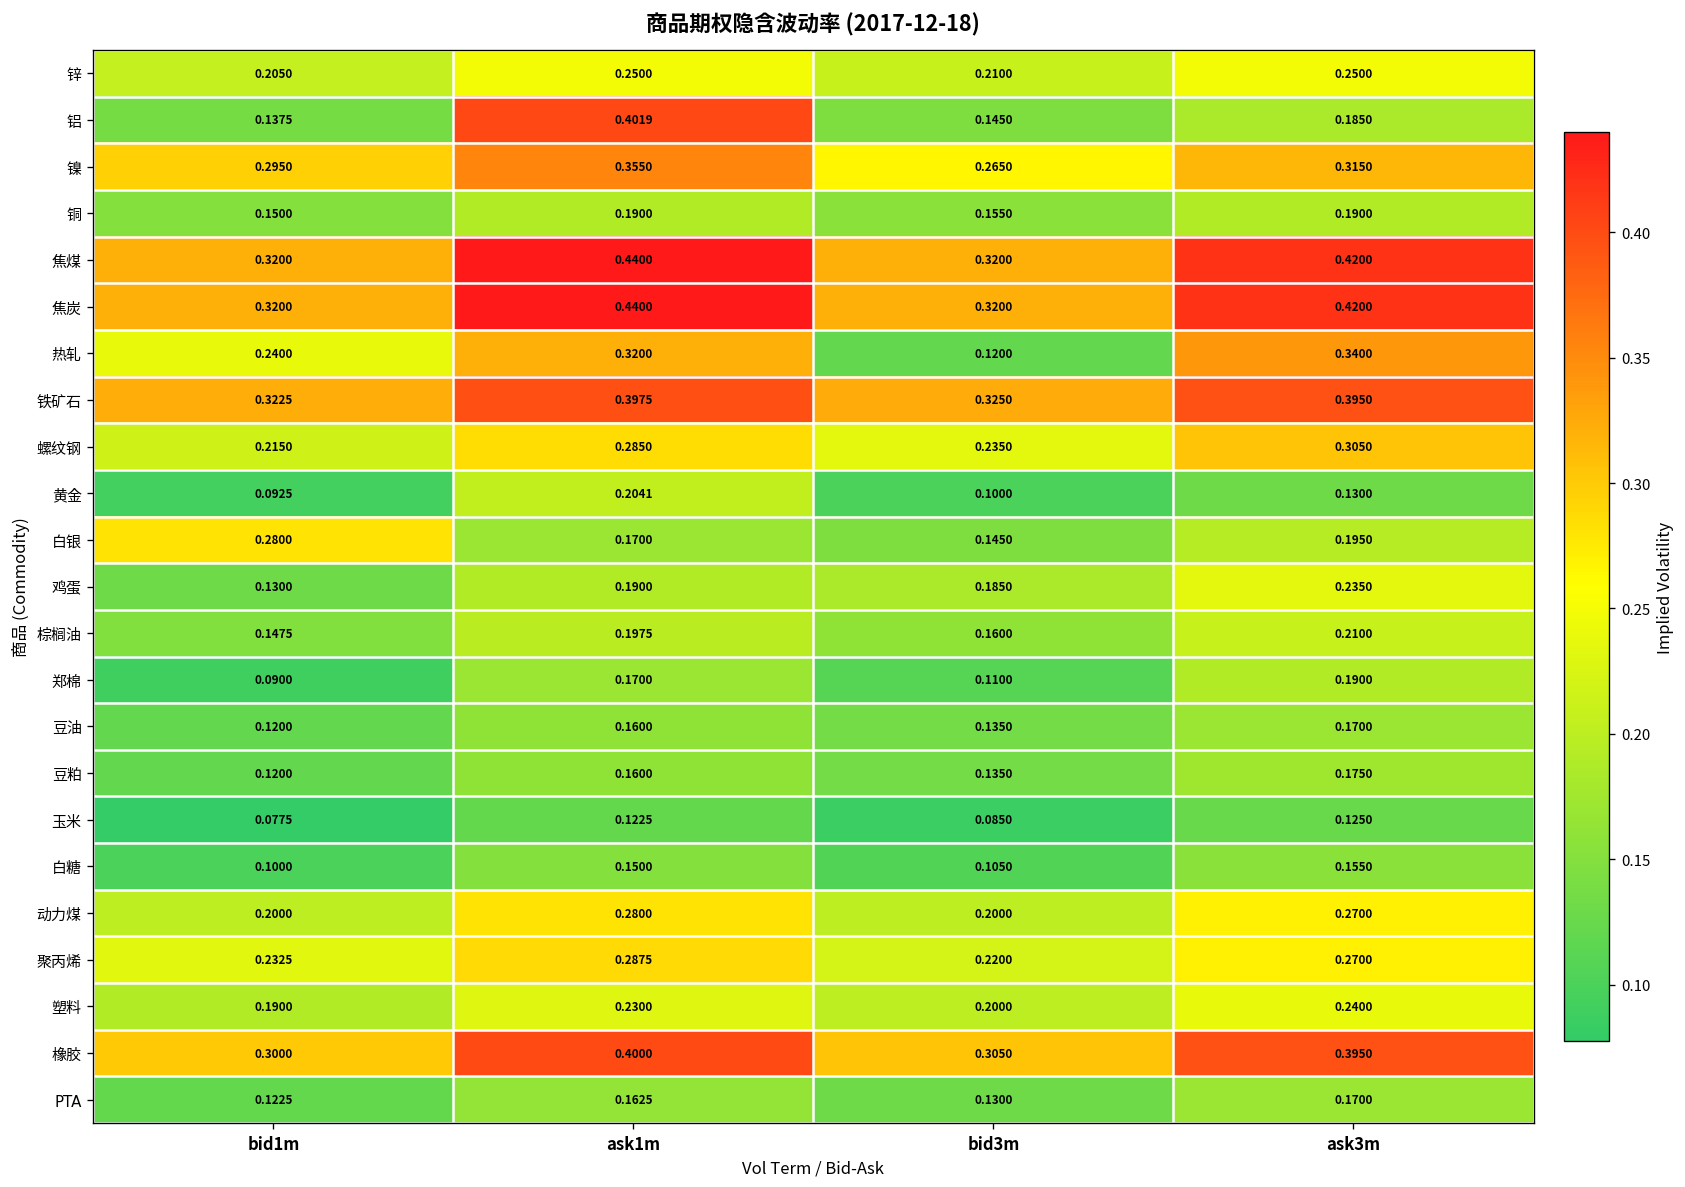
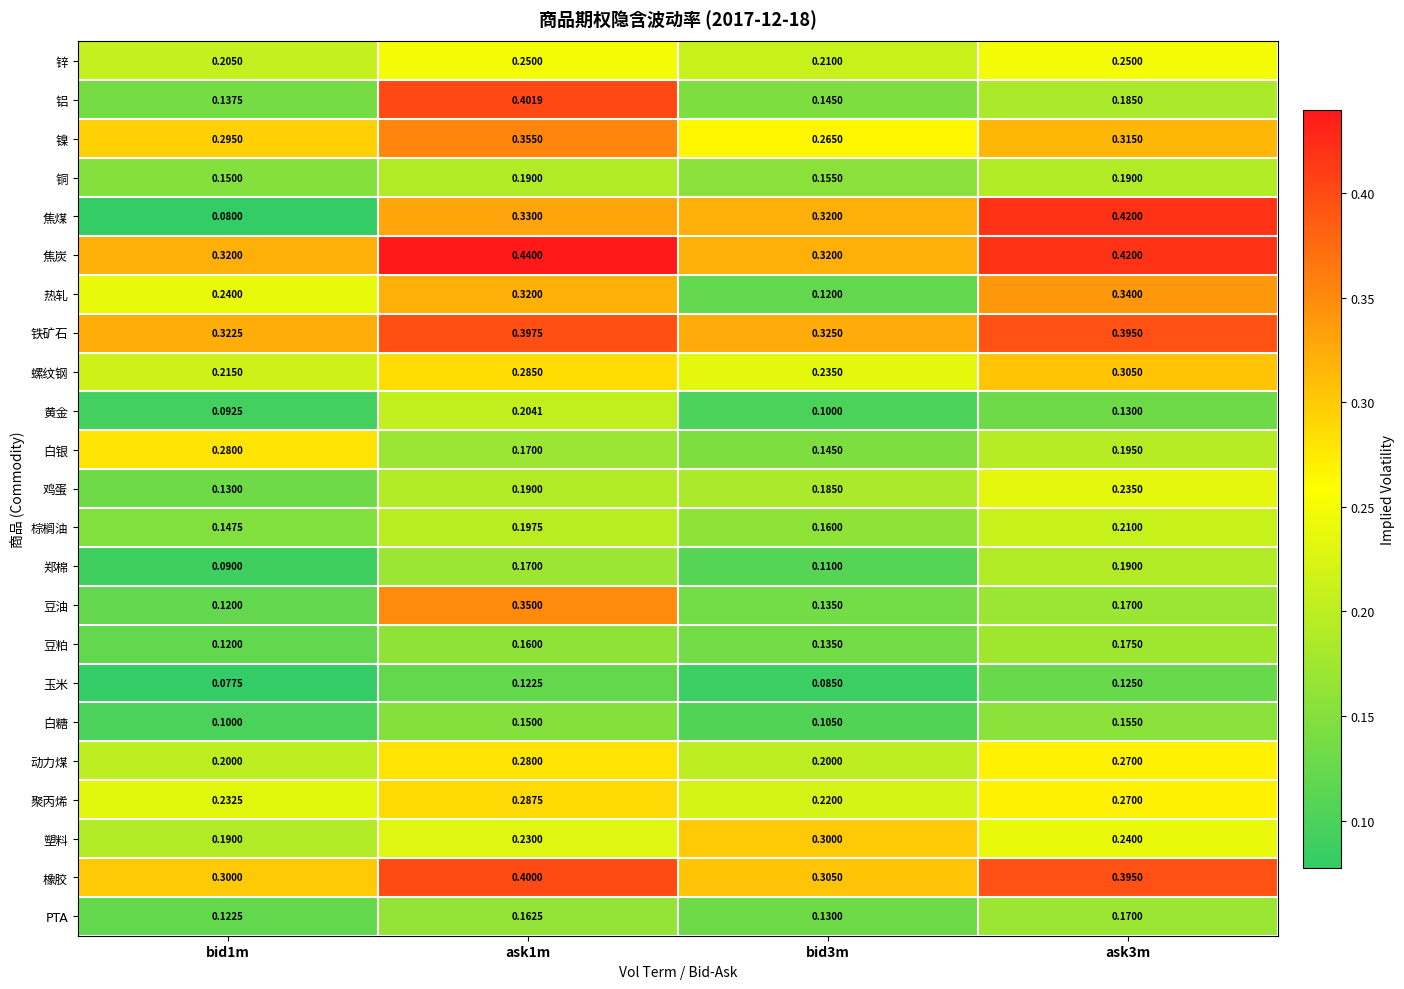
焦煤, bid1m: 0.3200 -> 0.0800
焦煤, ask1m: 0.4400 -> 0.3300
豆油, ask1m: 0.1600 -> 0.3500
塑料, bid3m: 0.2000 -> 0.3000
